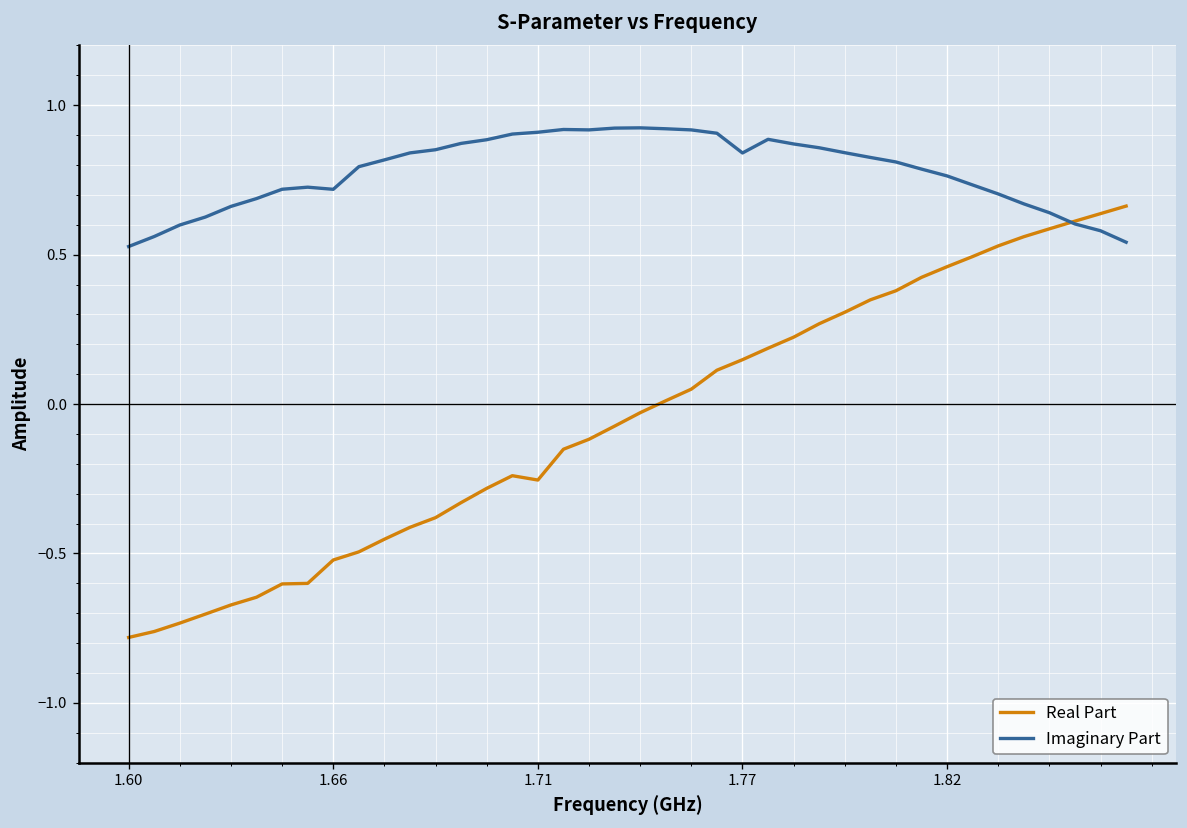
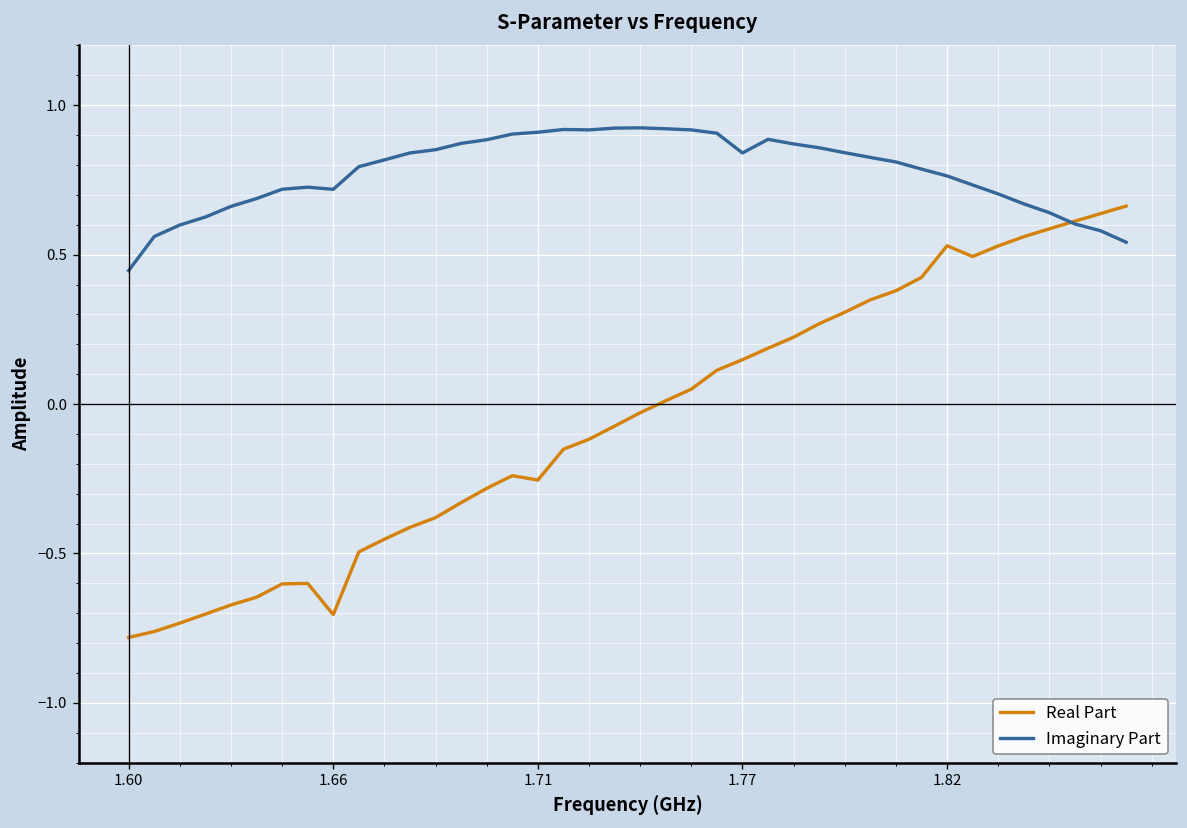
Imaginary Part, 1.60: 0.53 -> 0.45
Real Part, 1.66: -0.52 -> -0.70
Real Part, 1.82: 0.46 -> 0.53
